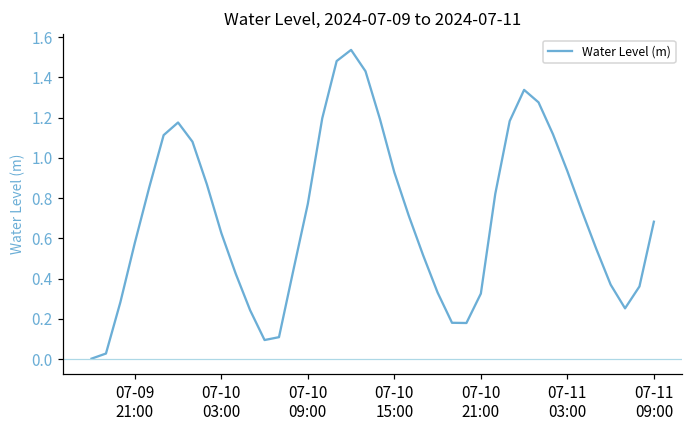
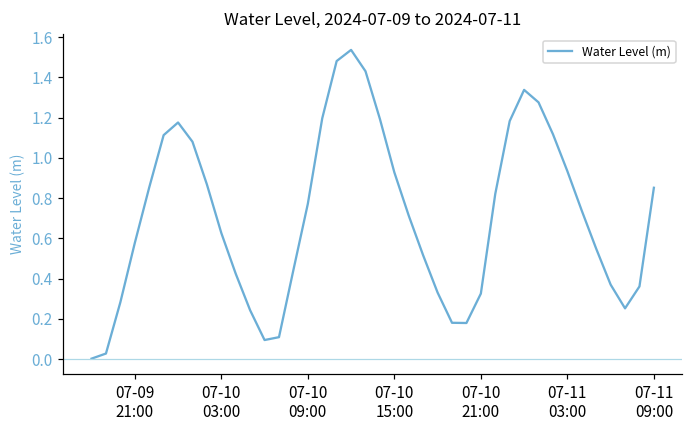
07-11 09:00: 0.68 -> 0.85
